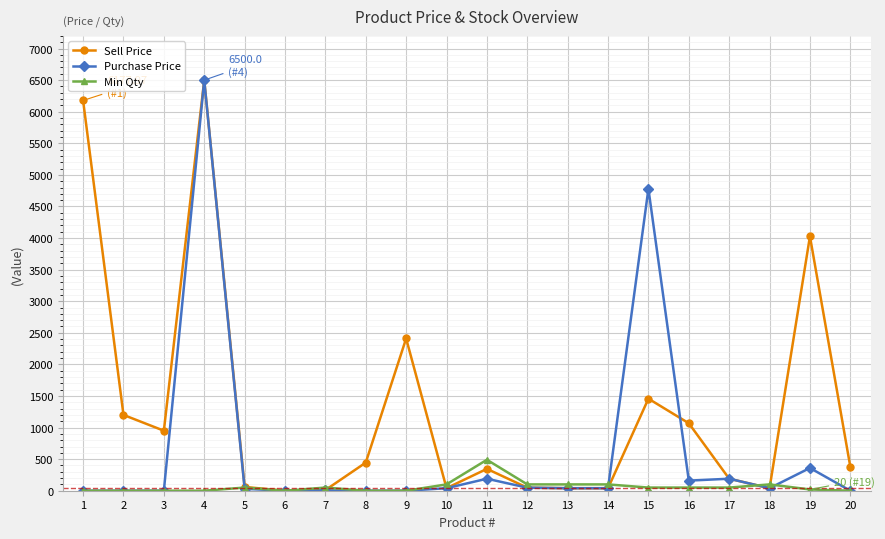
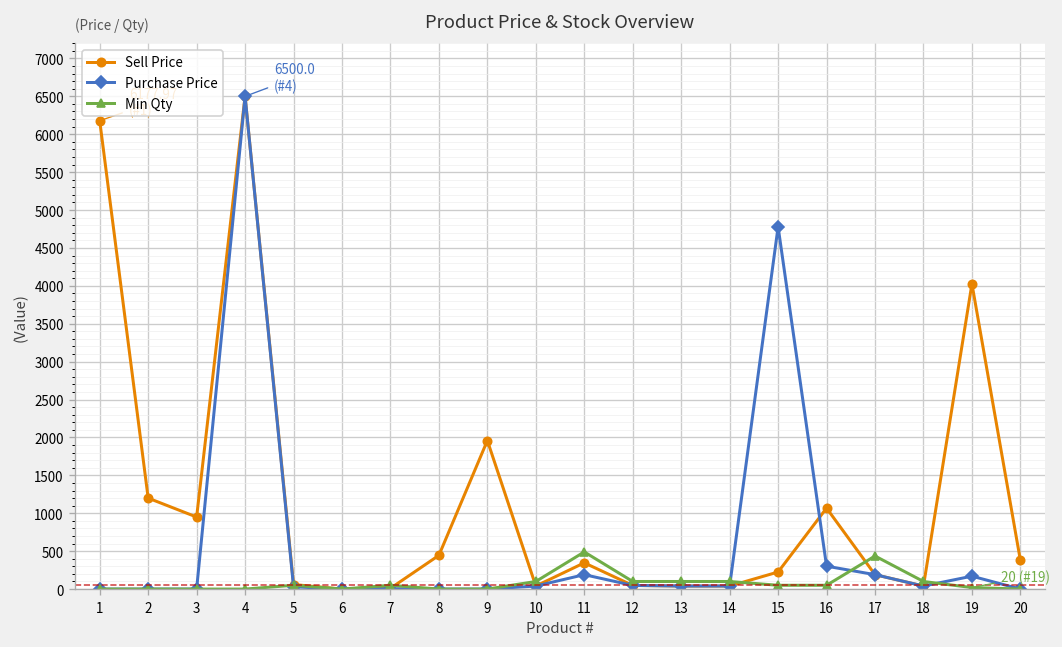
Sell Price, 9: 2400 -> 2000
Sell Price, 15: 1500 -> 200
Purchase Price, 16: 200 -> 300
Min Qty, 17: 100 -> 400
Purchase Price, 19: 400 -> 200
